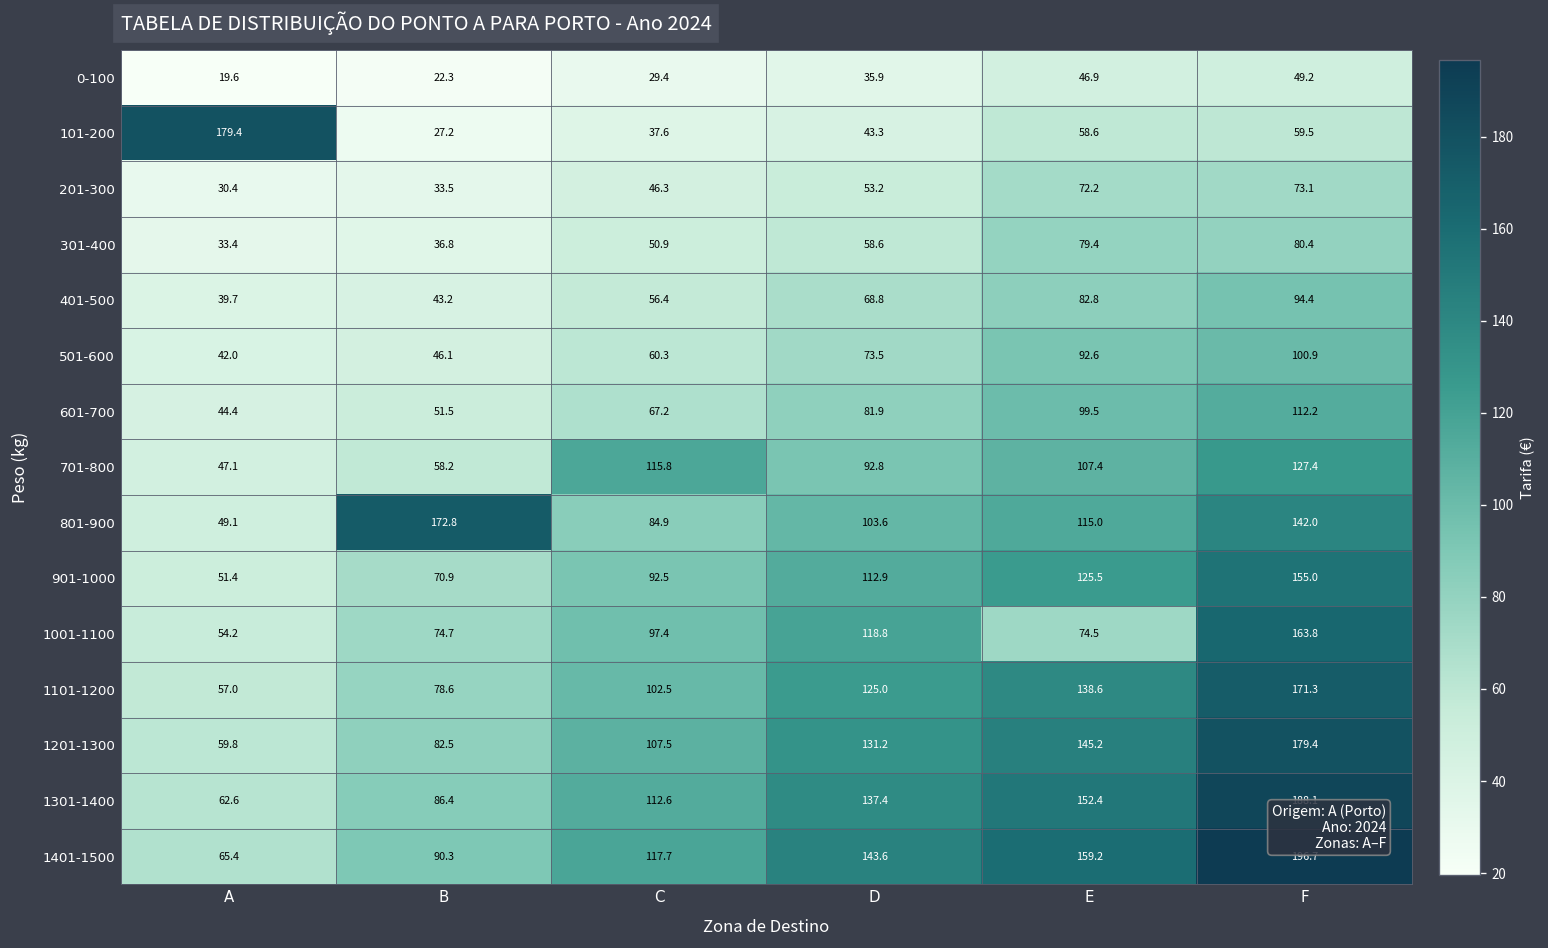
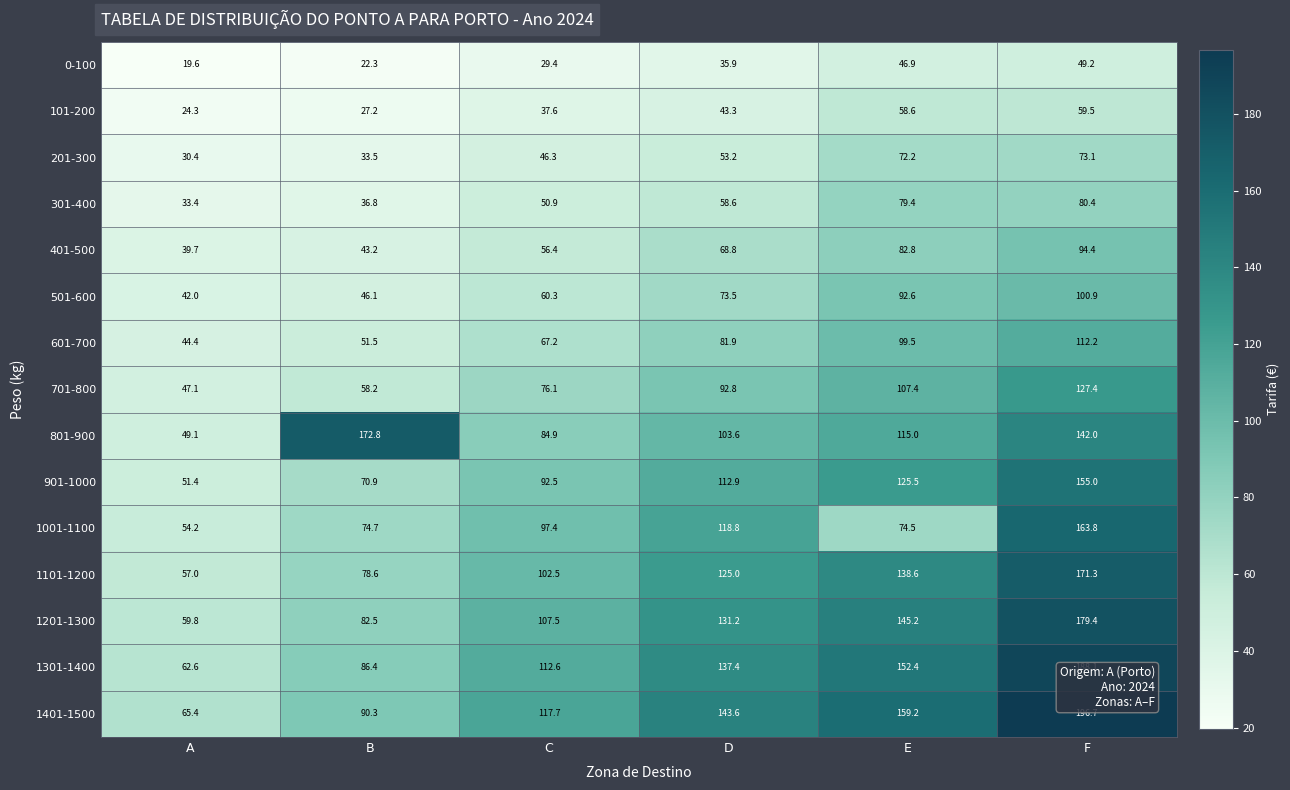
101-200, A: 179.4 -> 24.3
701-800, C: 115.8 -> 76.1
